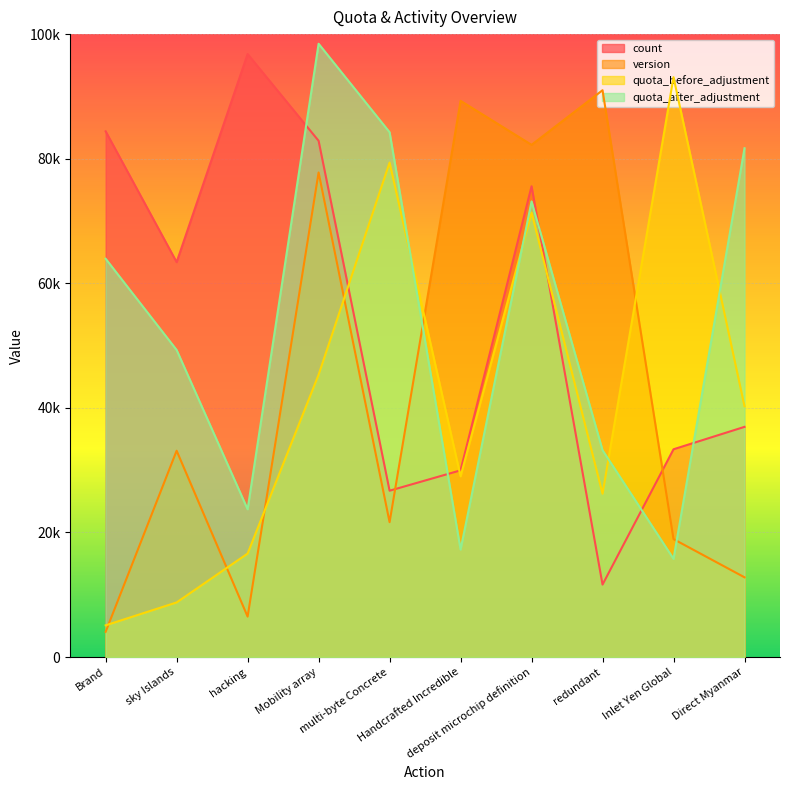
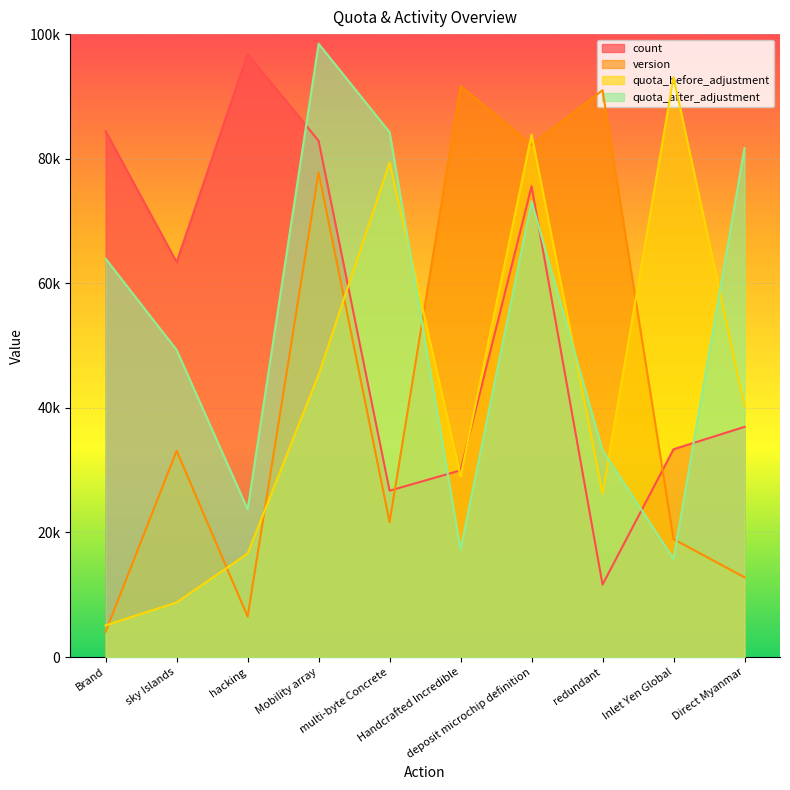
version, Handcrafted Incredible: 89000 -> 92000
quota_before_adjustment, deposit microchip definition: 71000 -> 84000
